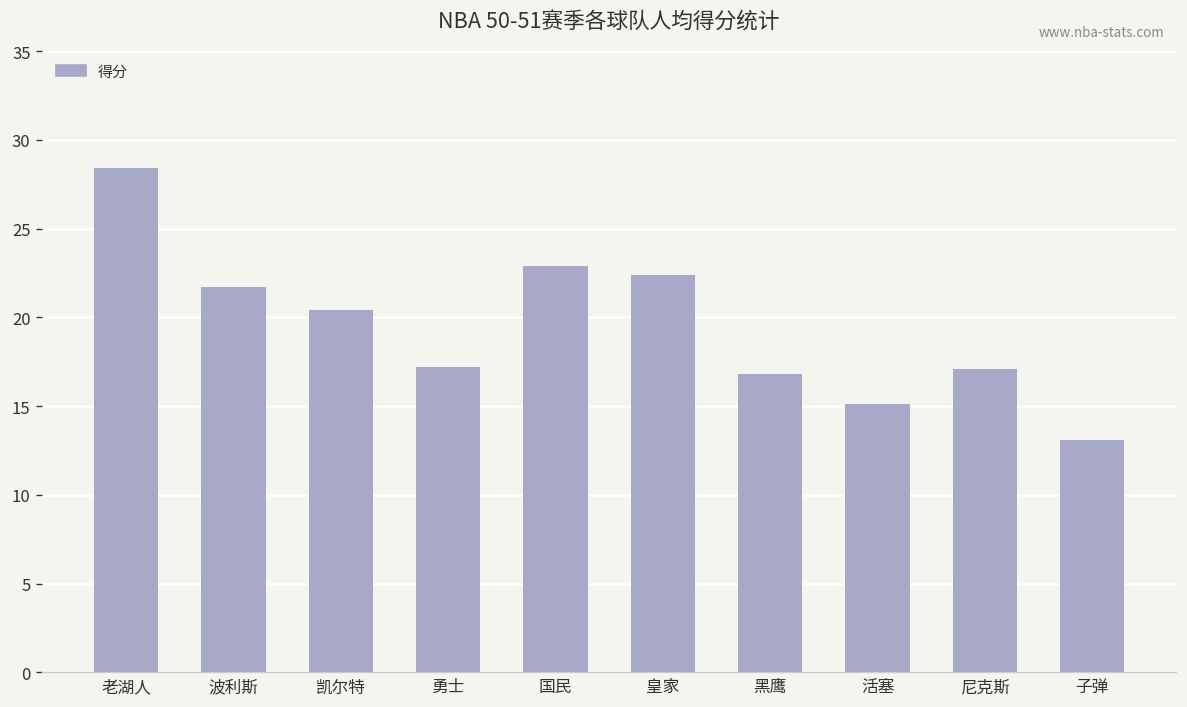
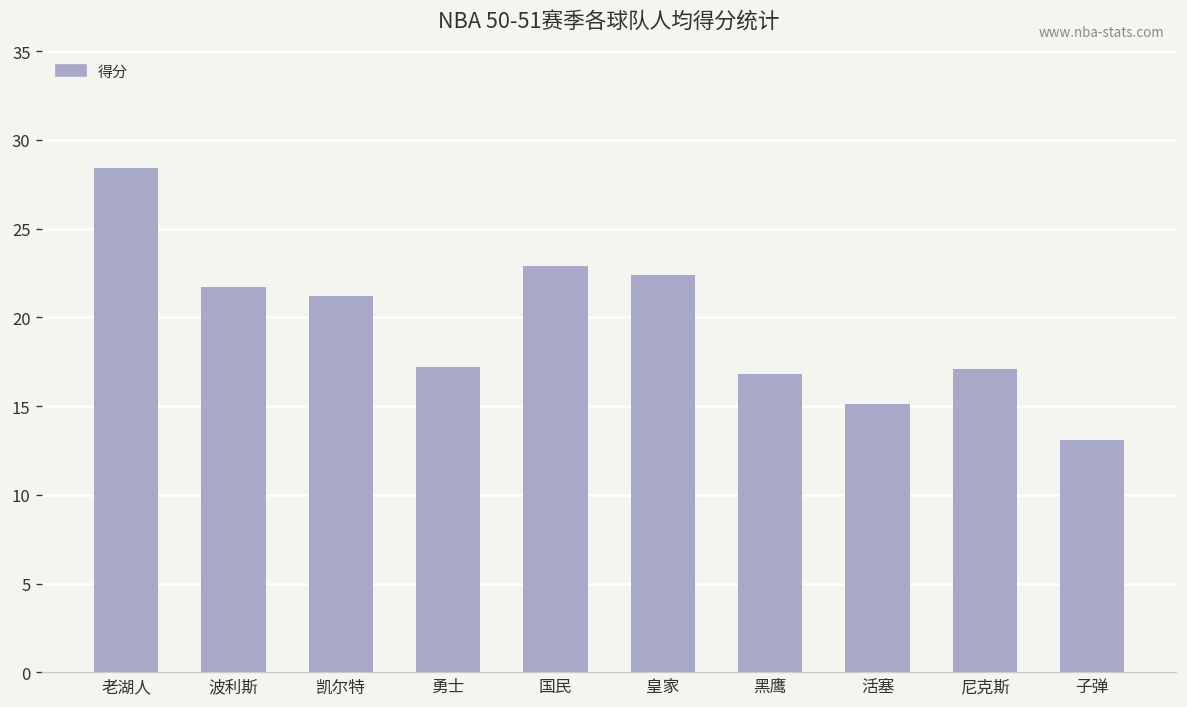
凯尔特: 20.4 -> 21.2
